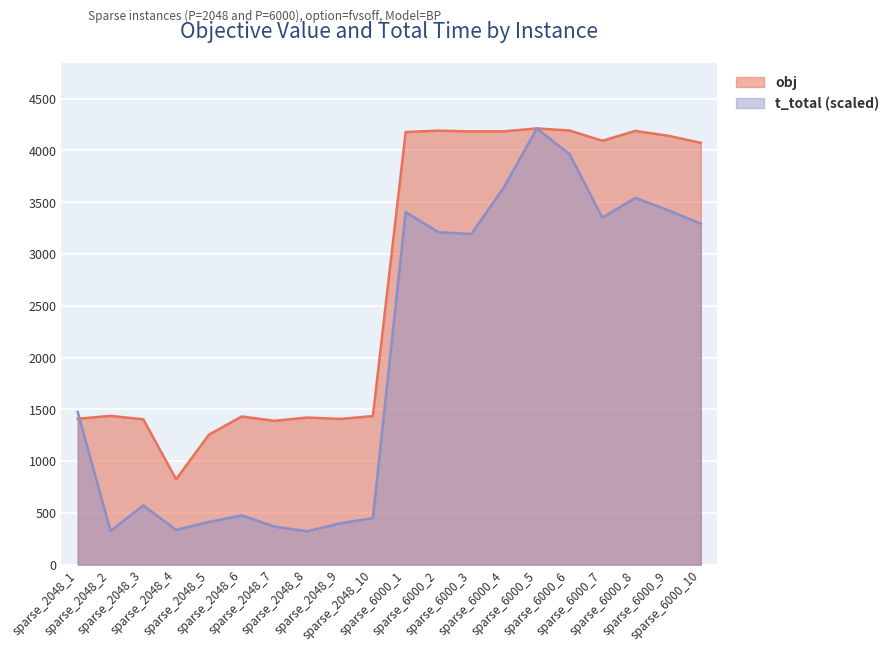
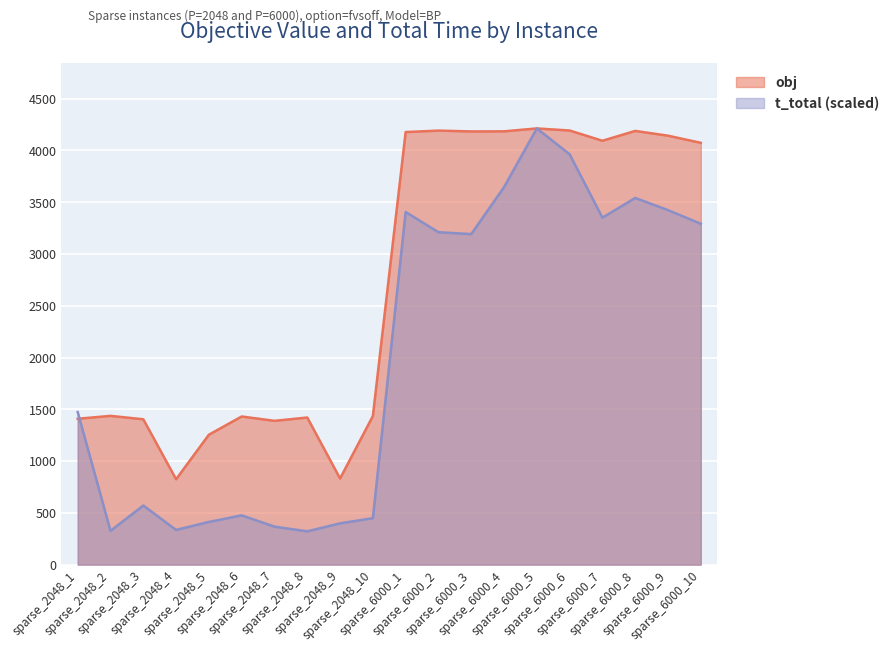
obj, sparse_2048_9: 1410 -> 830
